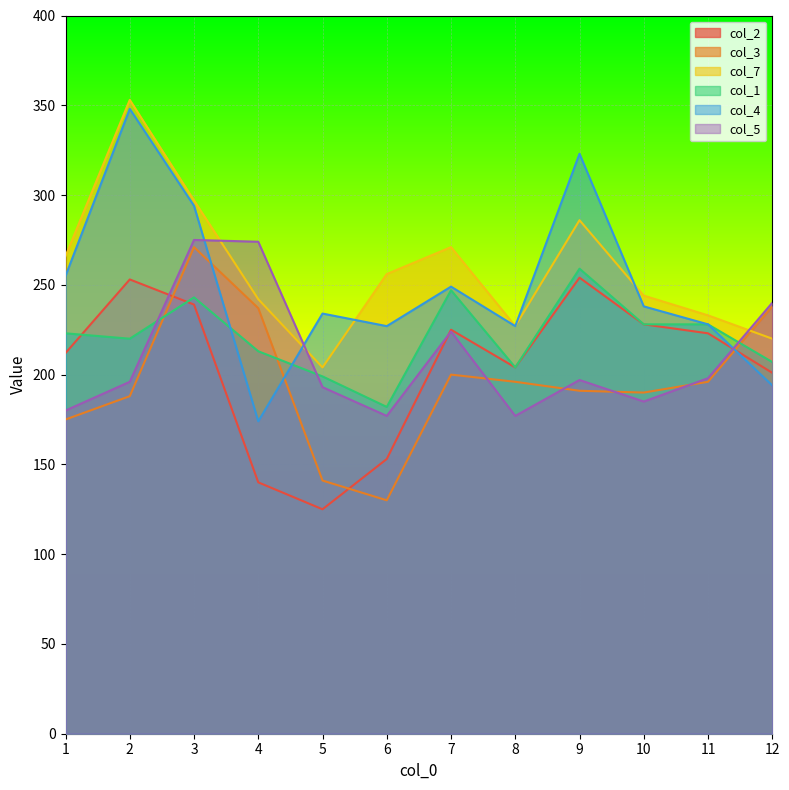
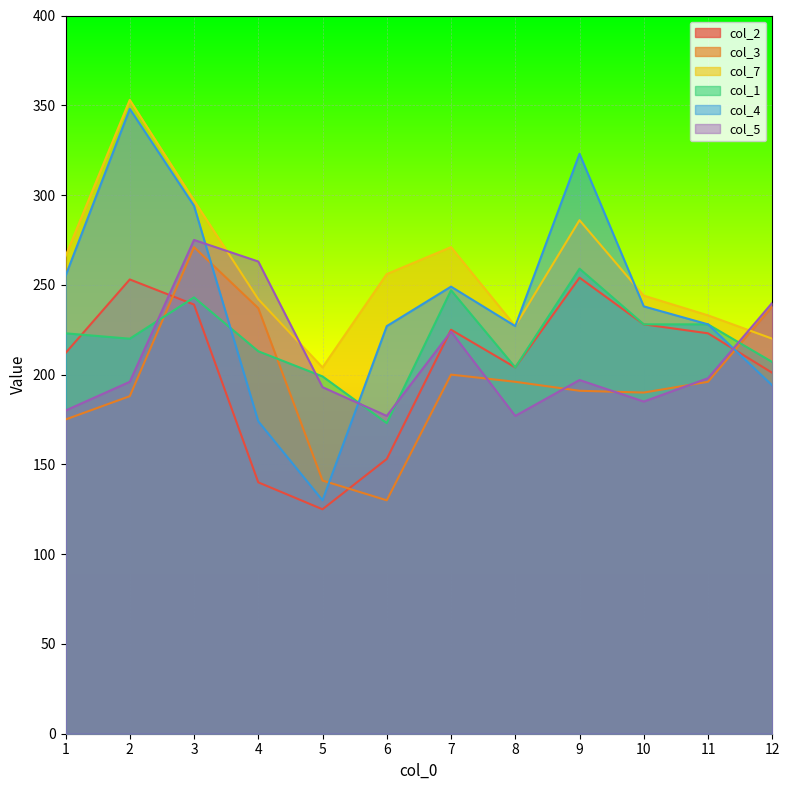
col_5, 4: 274 -> 263
col_4, 5: 234 -> 130
col_1, 6: 182 -> 173
